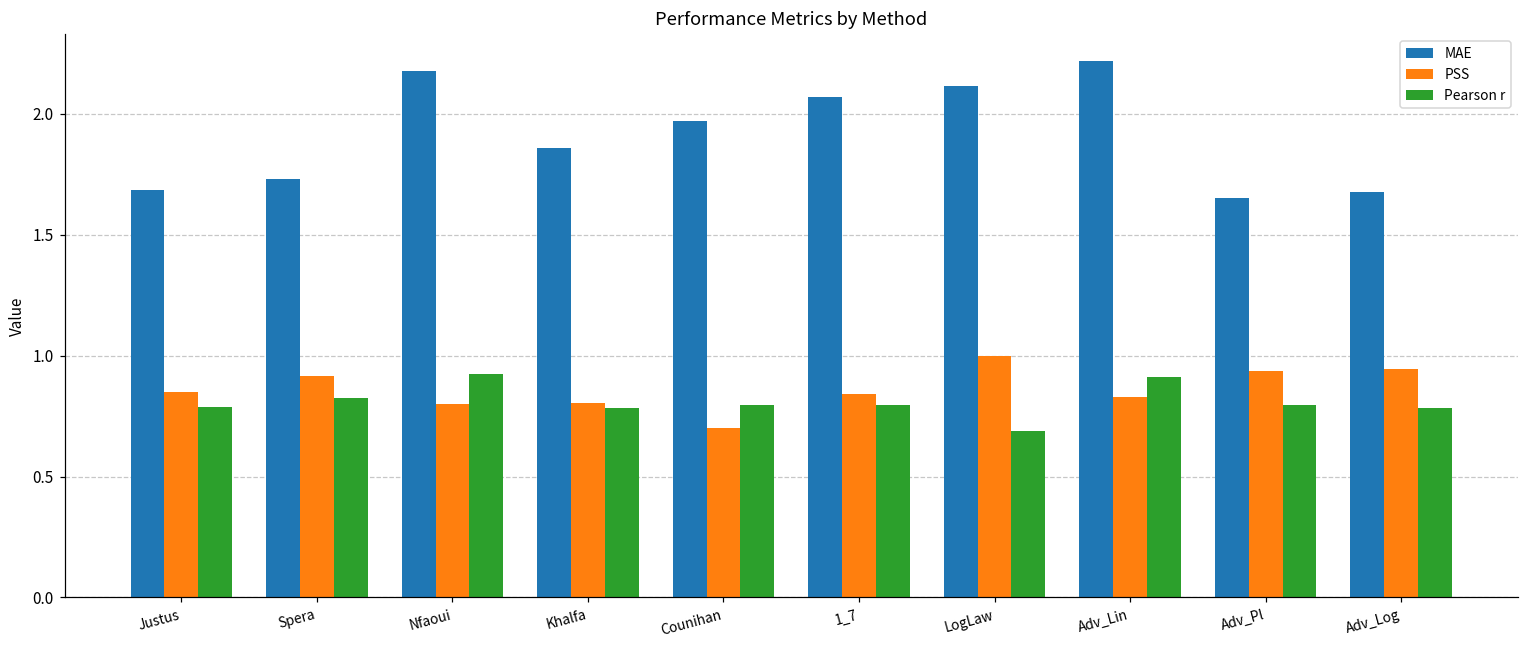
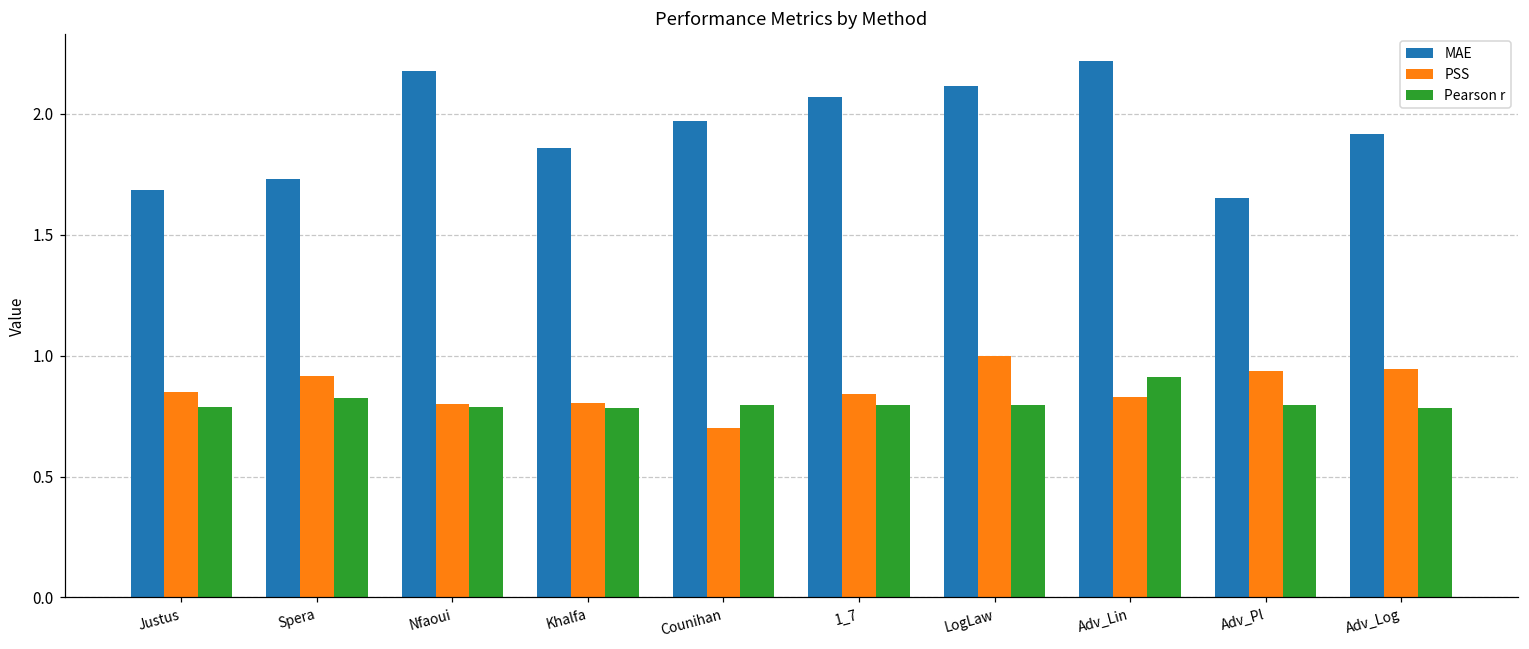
Pearson r, Nfaoui: 0.92 -> 0.79
Pearson r, LogLaw: 0.69 -> 0.79
MAE, Adv_Log: 1.68 -> 1.91
